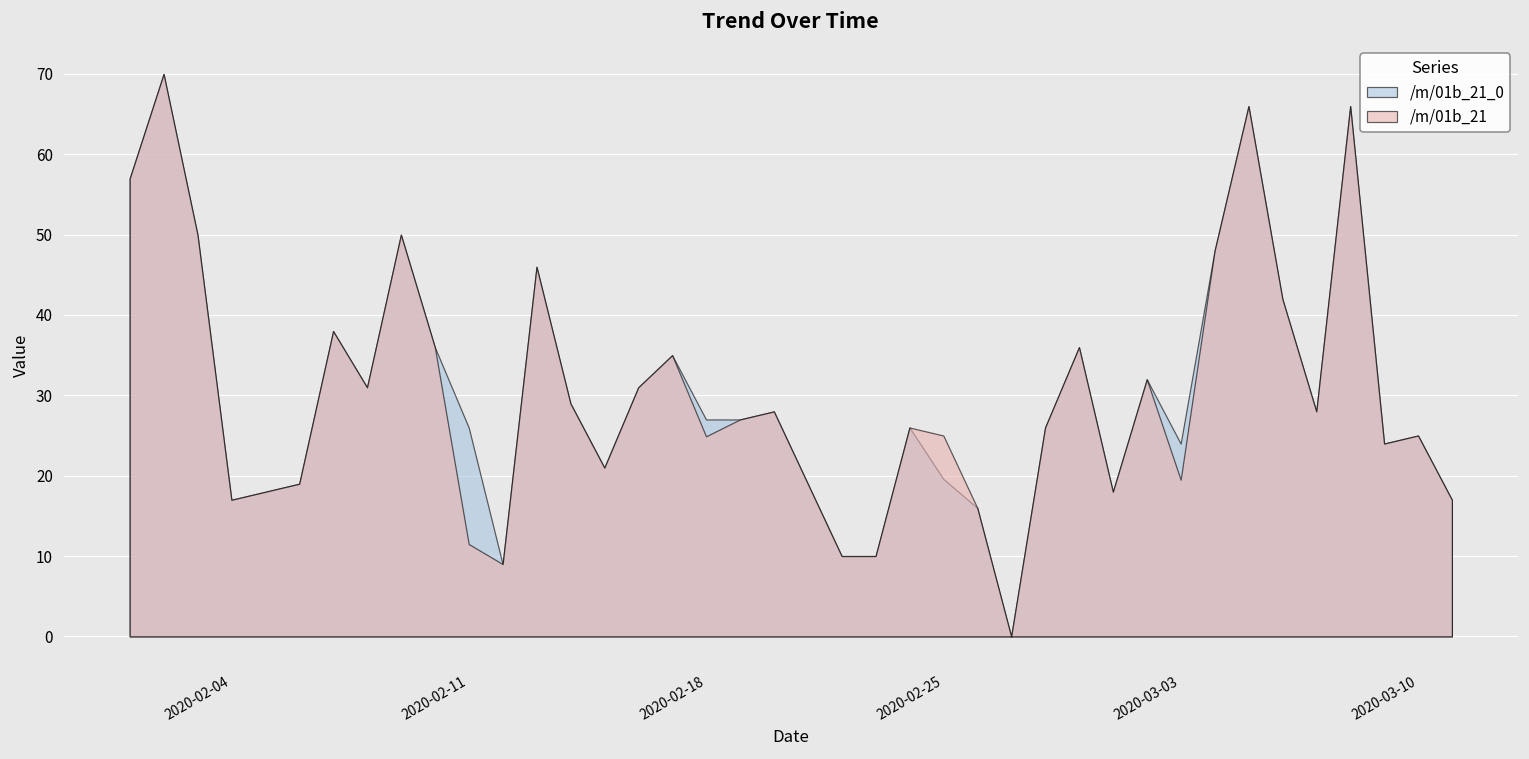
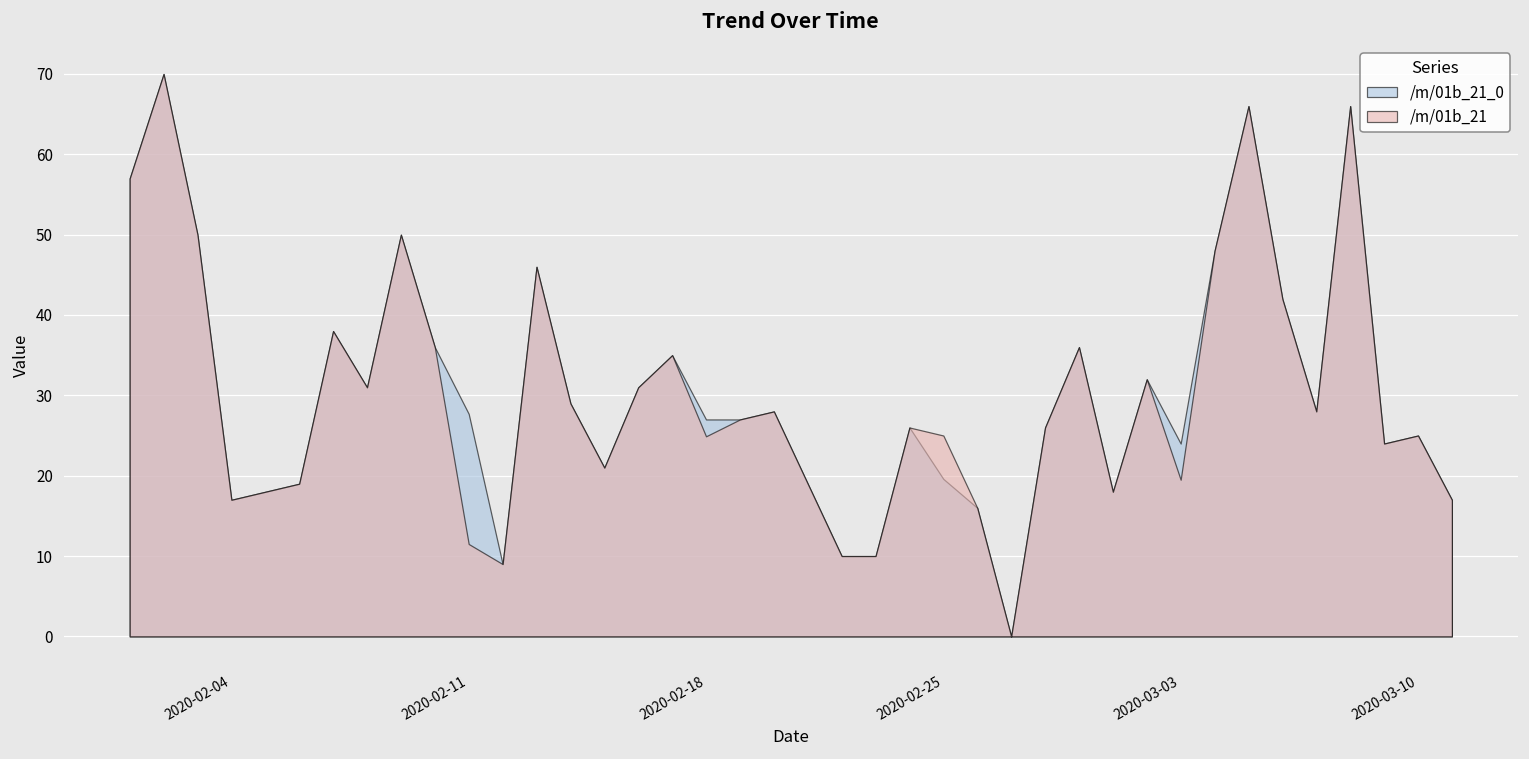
/m/01b_21_0, 2020-02-11: 26 -> 28
